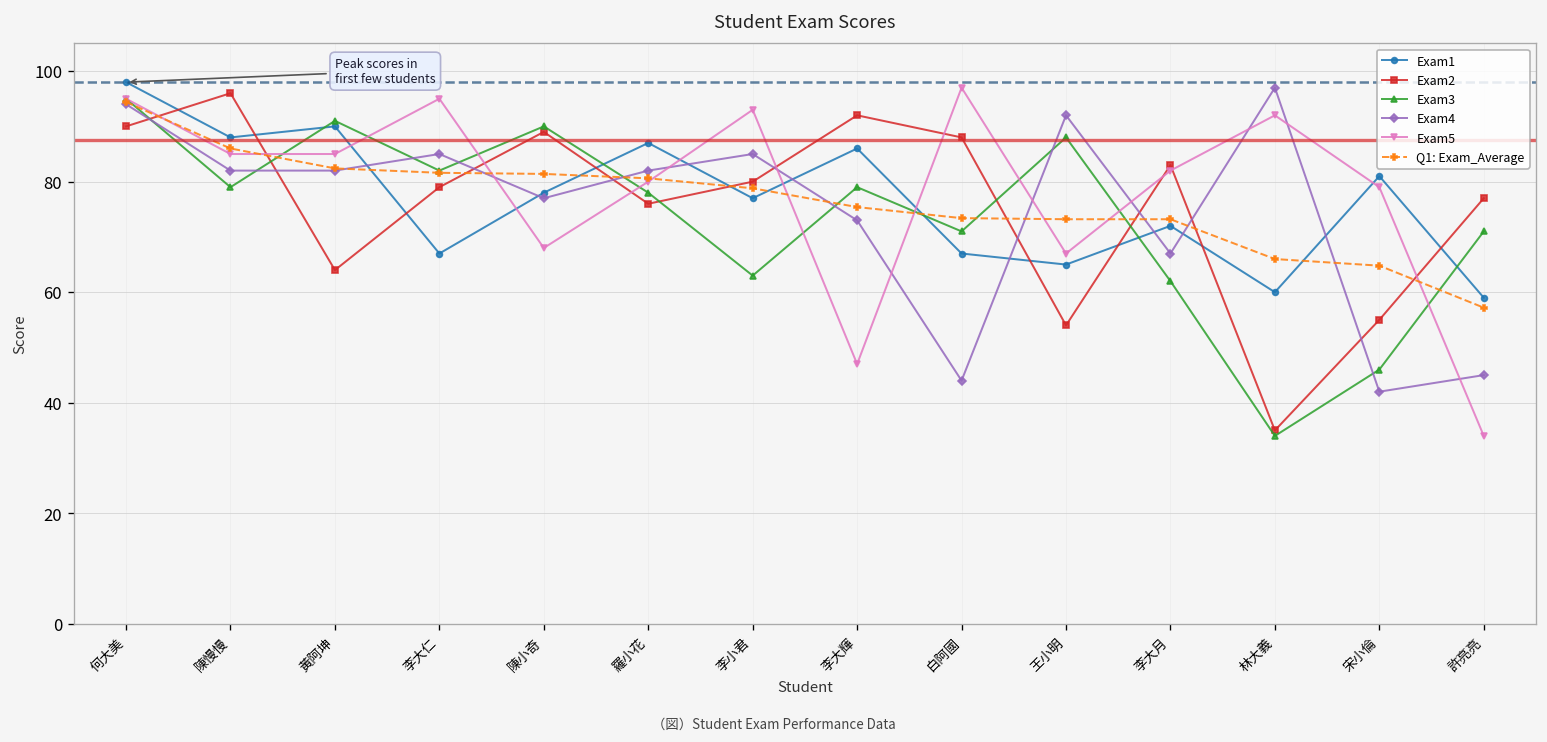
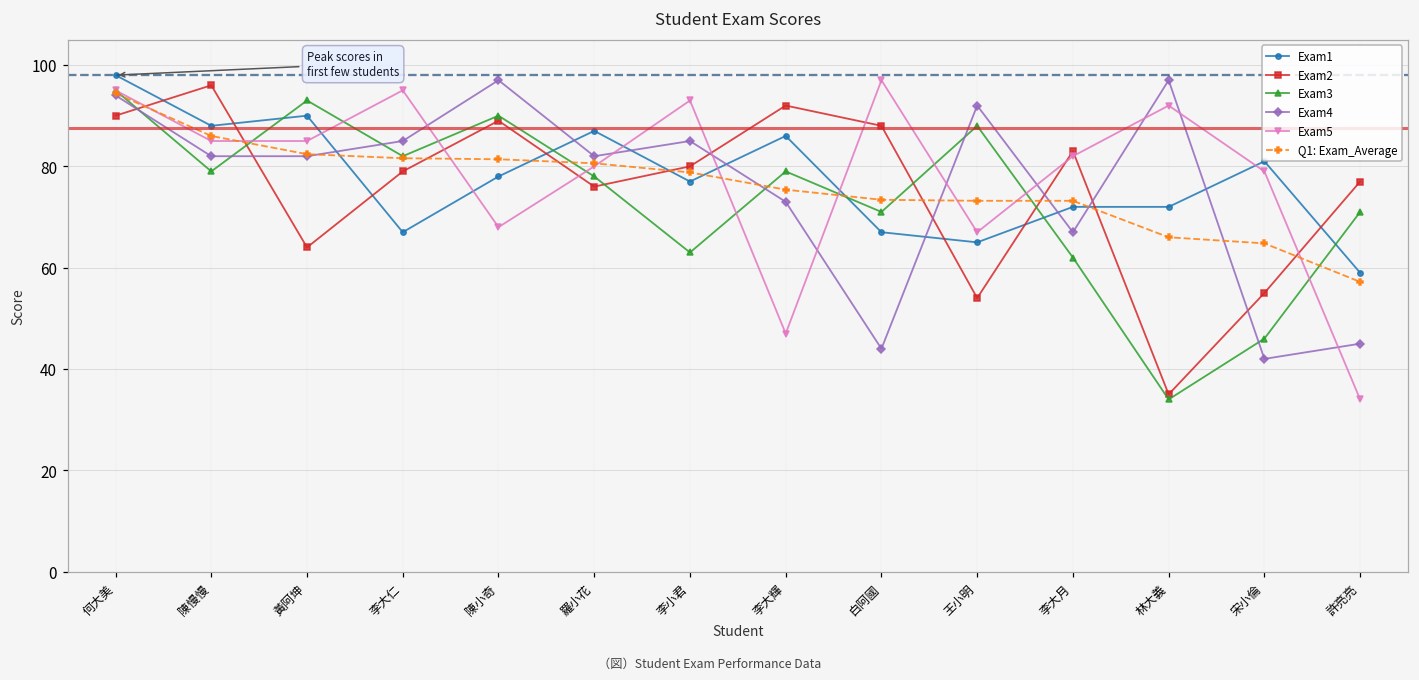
Exam3, 黃阿坤: 91 -> 93
Exam4, 陳小奇: 77 -> 97
Exam1, 林大義: 60 -> 72
